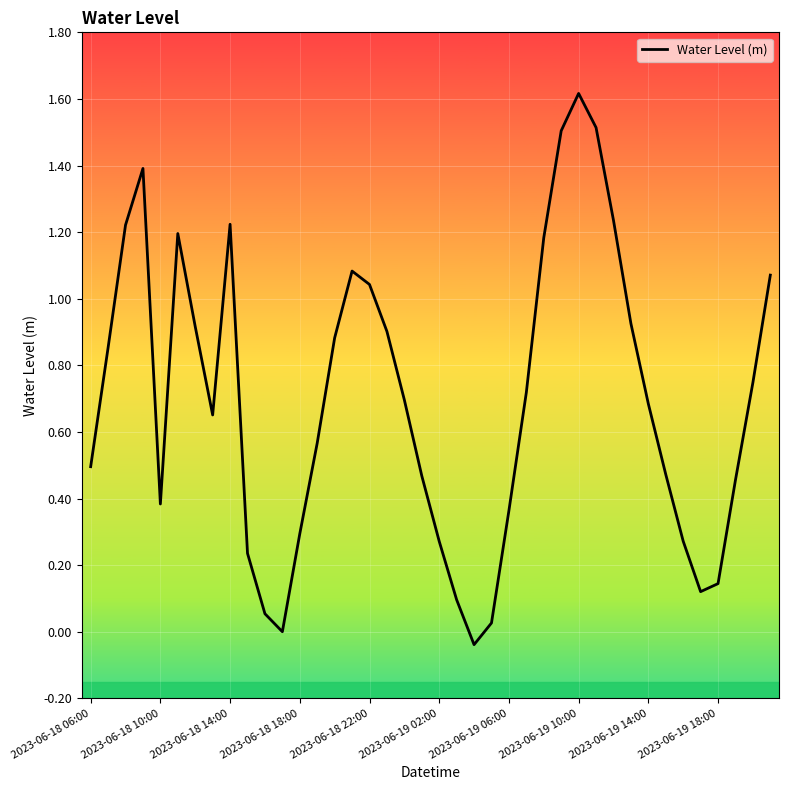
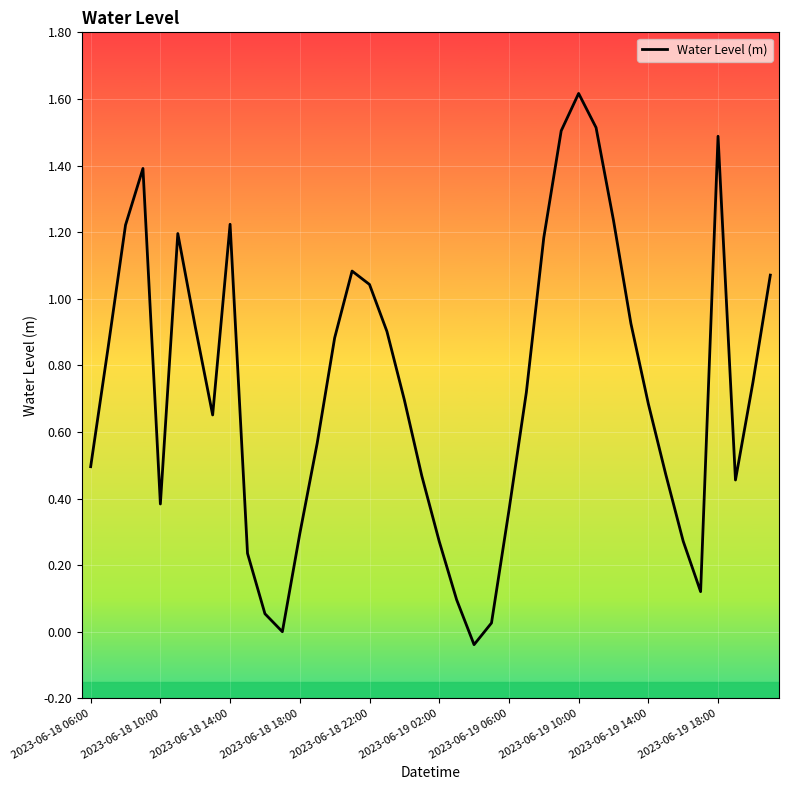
2023-06-19 18:00: 0.14 -> 1.49
